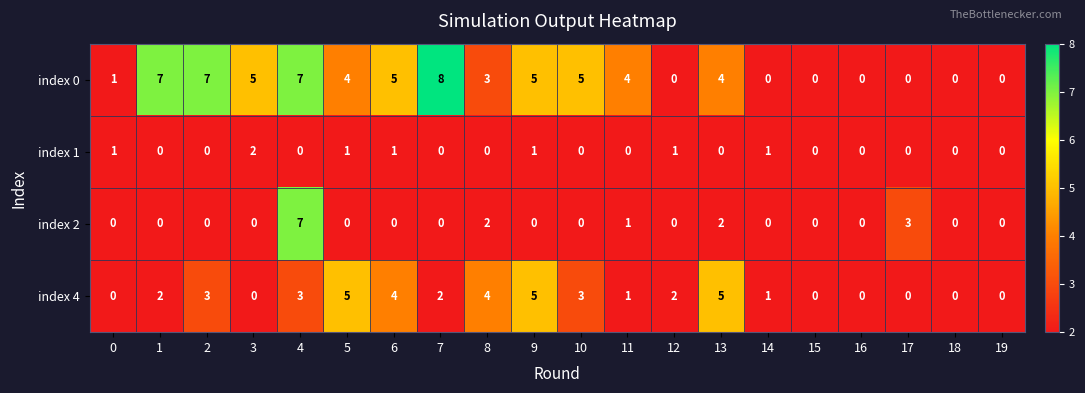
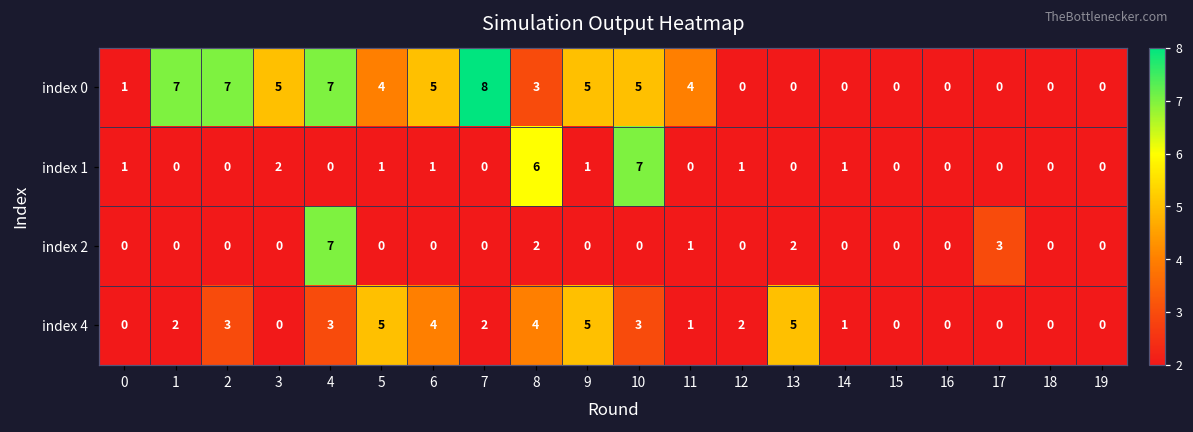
index 0, 13: 4 -> 0
index 1, 8: 0 -> 6
index 1, 10: 0 -> 7
